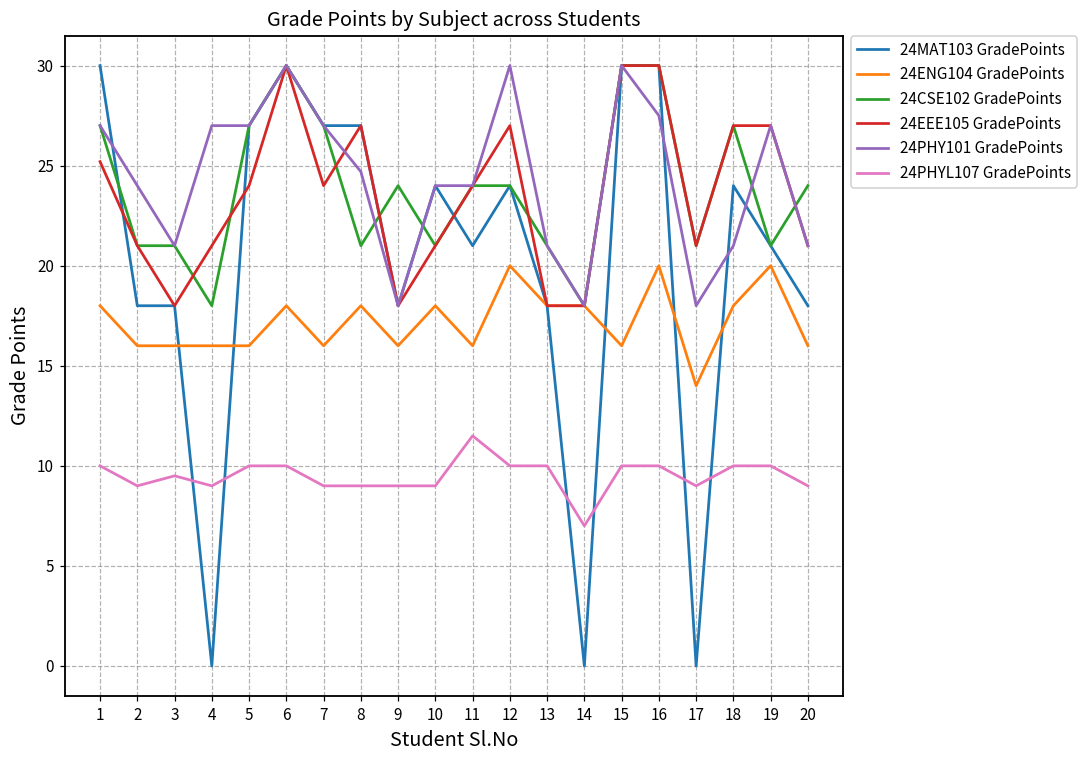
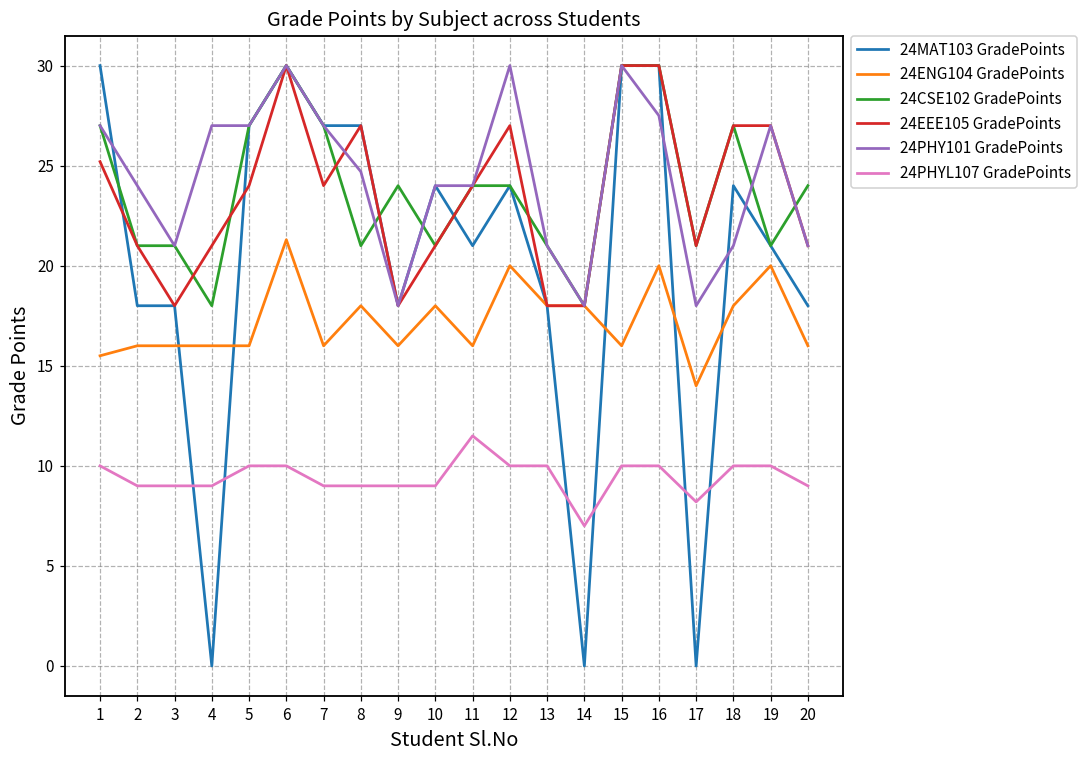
24ENG104 GradePoints, 1: 18.0 -> 15.5
24PHYL107 GradePoints, 3: 9.5 -> 9.0
24ENG104 GradePoints, 6: 18.0 -> 21.3
24PHYL107 GradePoints, 17: 9.0 -> 8.2
